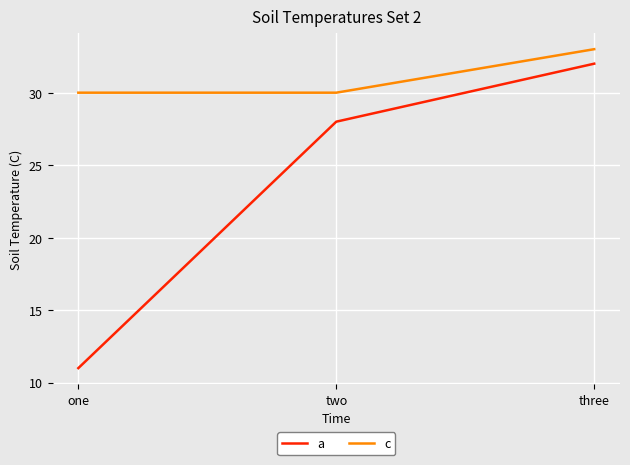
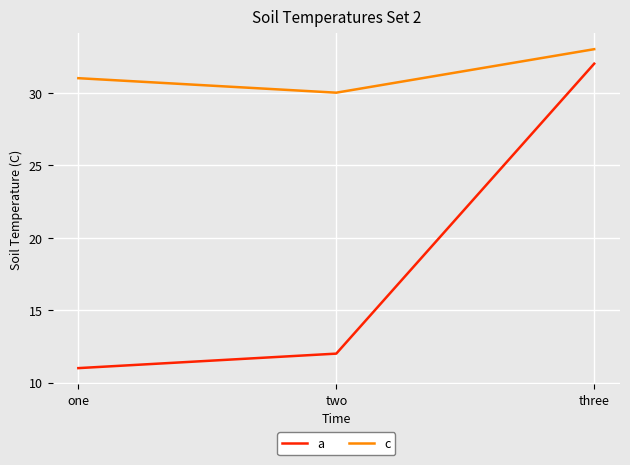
c, one: 30 -> 31
a, two: 28 -> 12
